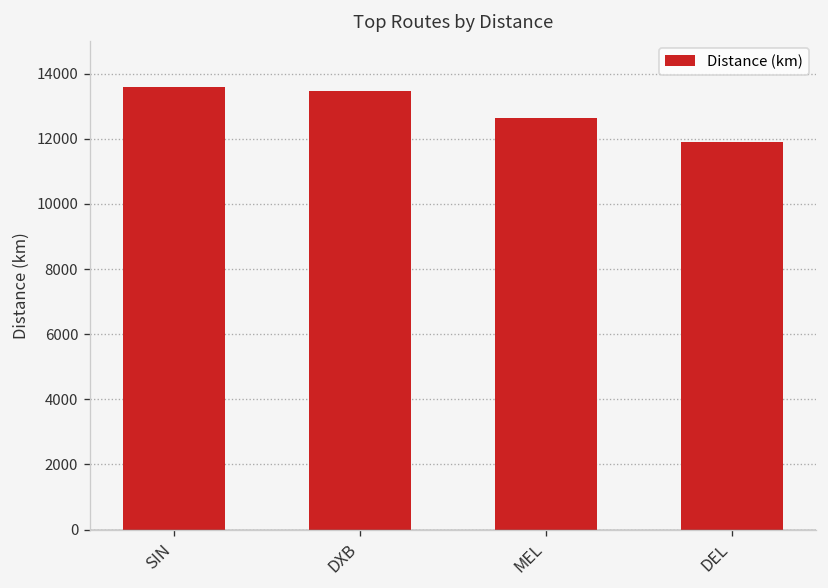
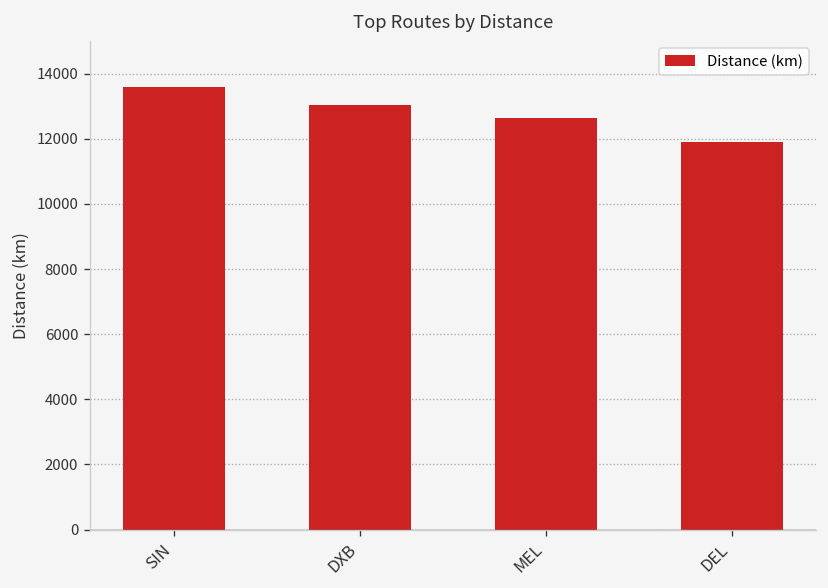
DXB: 13500 -> 13000
